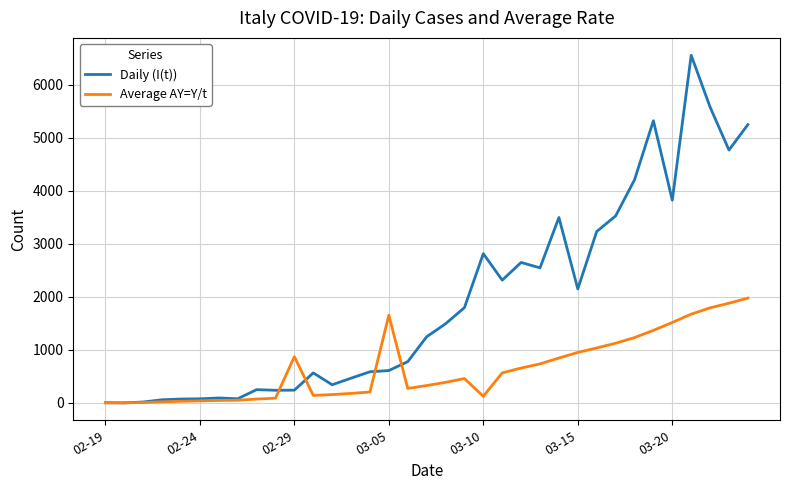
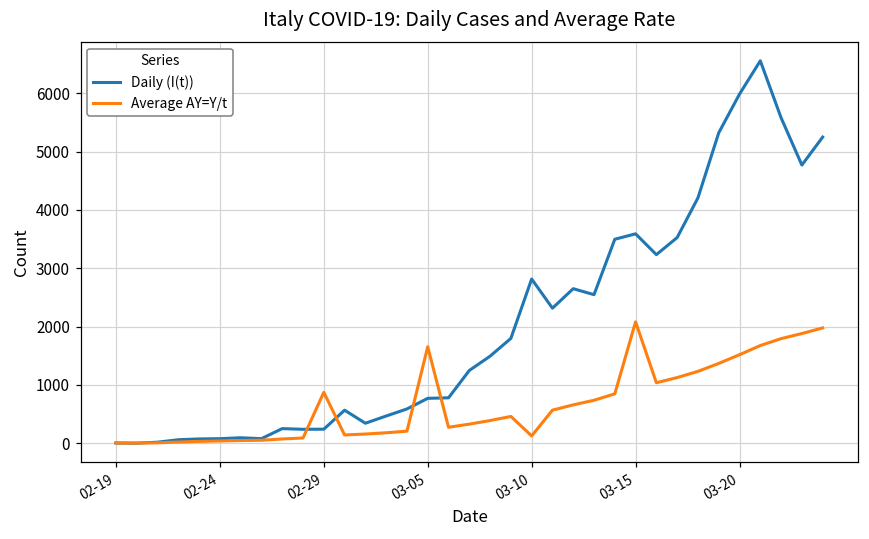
Daily (I(t)), 03-05: 600 -> 800
Daily (I(t)), 03-15: 2200 -> 3600
Average AY=Y/t, 03-15: 1000 -> 2100
Daily (I(t)), 03-20: 3800 -> 6000
